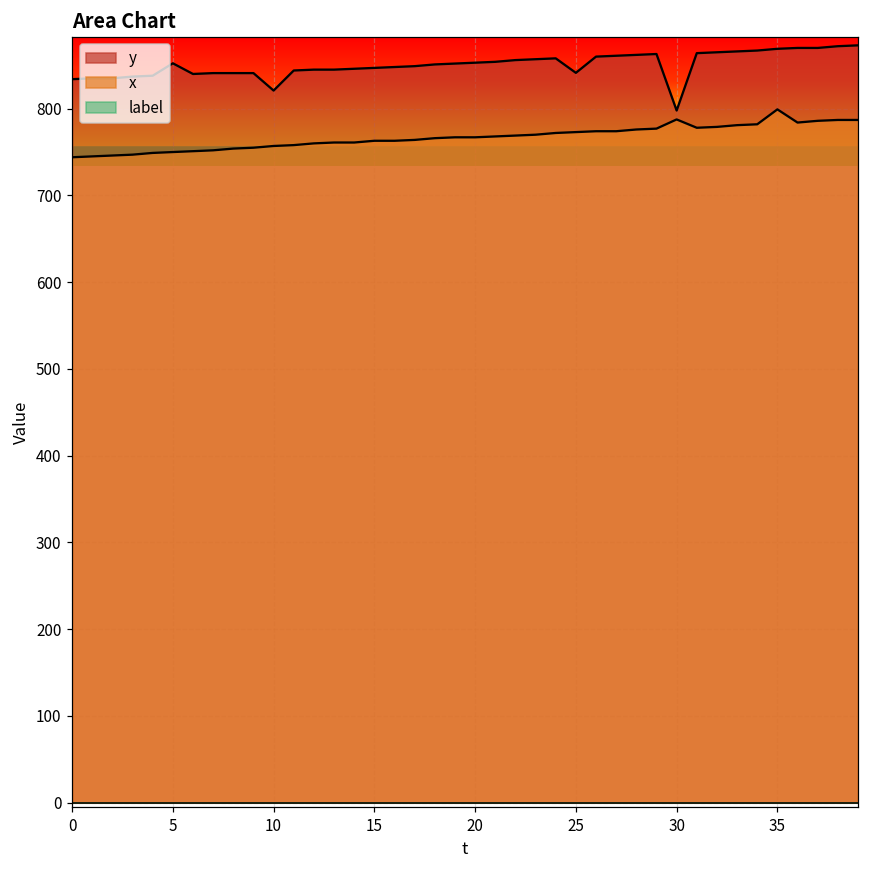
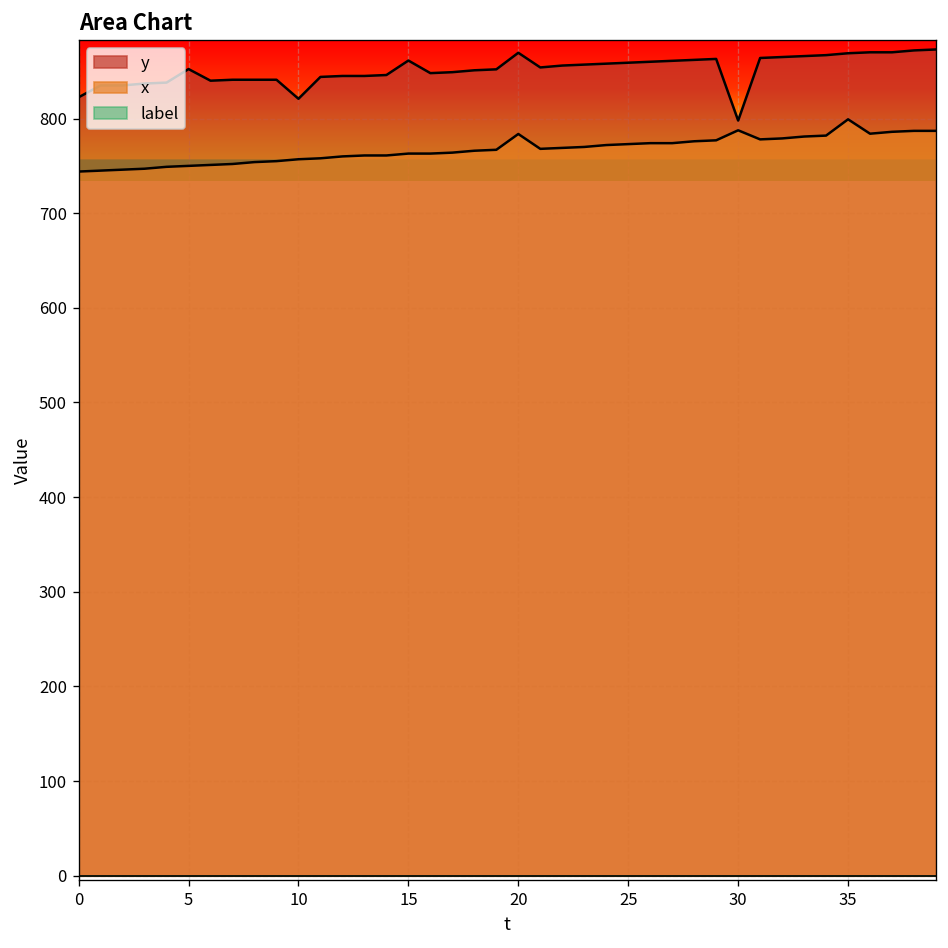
y, 0: 830 -> 820
y, 15: 850 -> 860
y, 20: 850 -> 870
x, 20: 770 -> 780
y, 25: 840 -> 860
